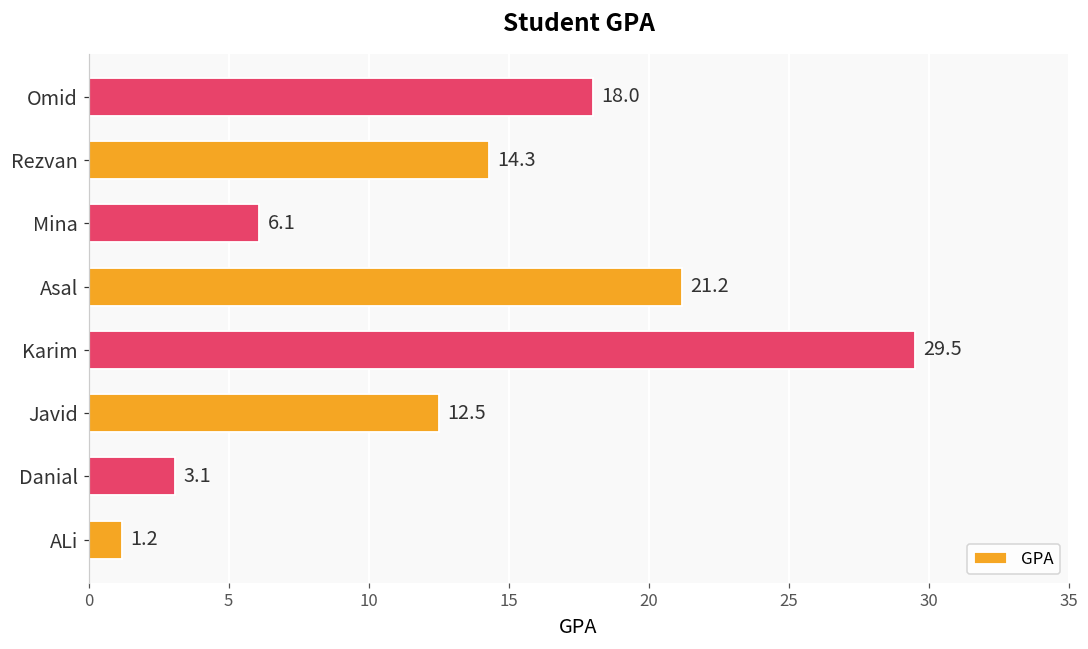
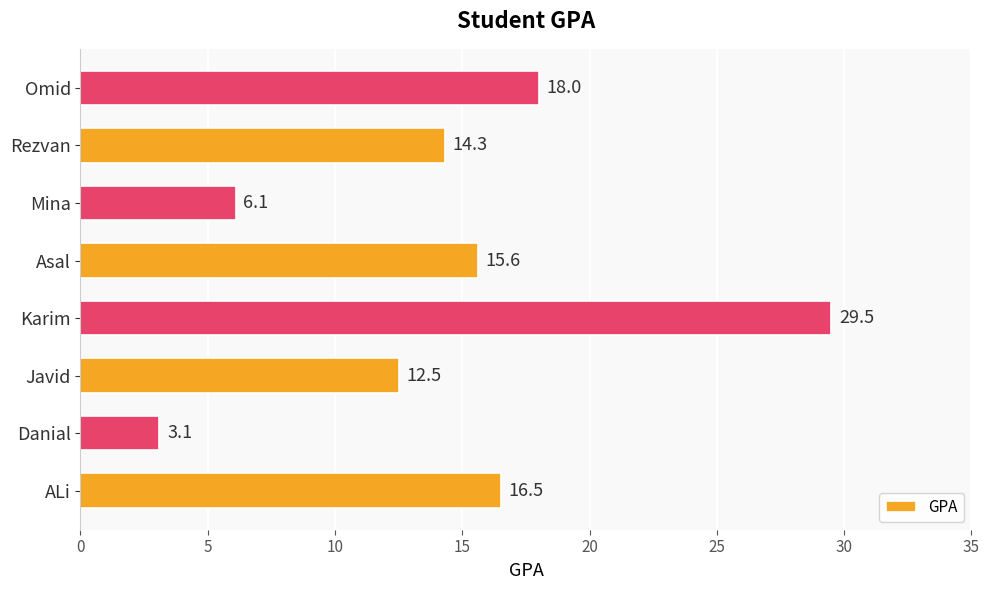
Asal: 21.2 -> 15.6
ALi: 1.2 -> 16.5
